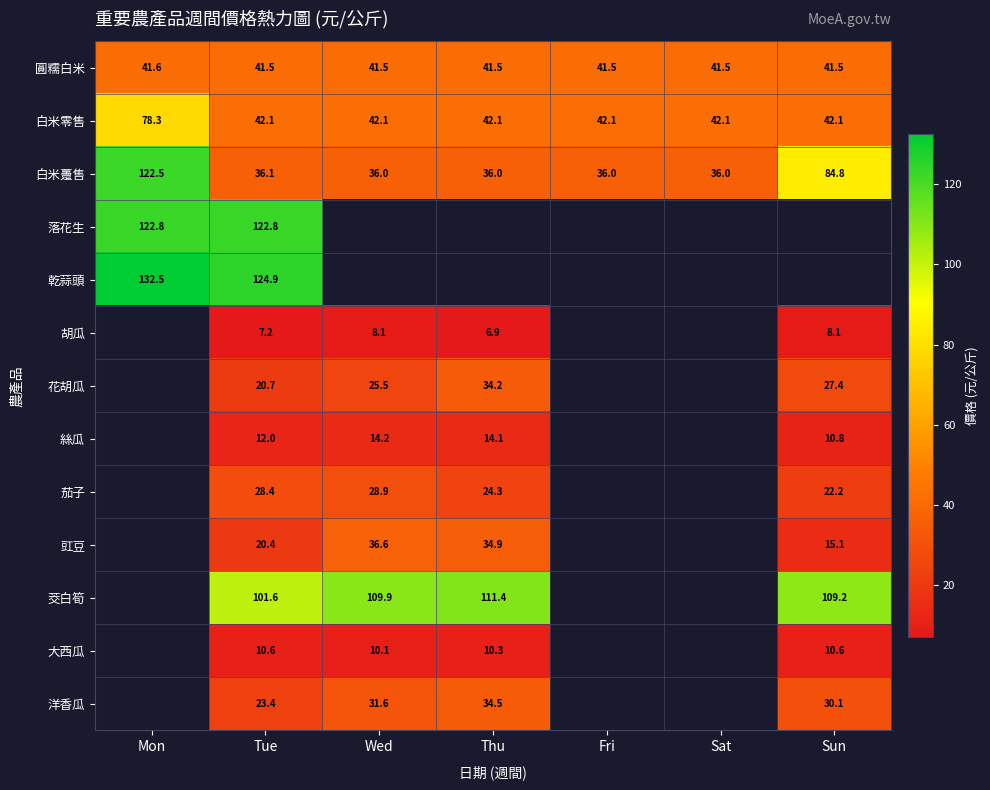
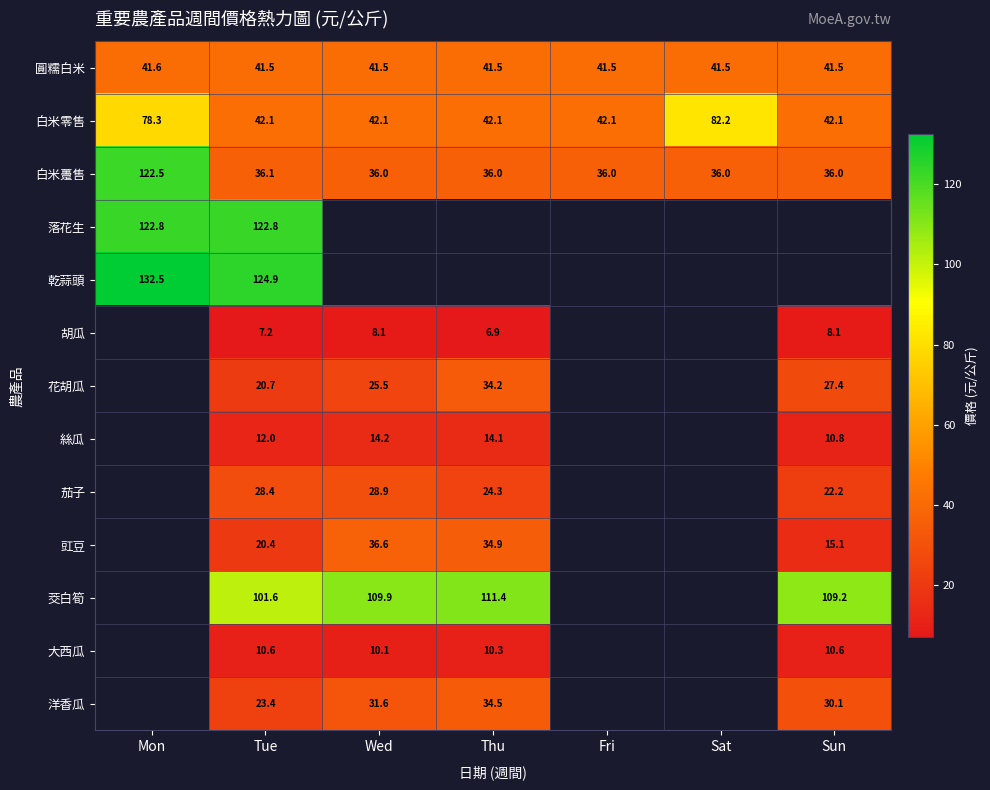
白米零售, Sat: 42.1 -> 82.2
白米躉售, Sun: 84.8 -> 36.0
